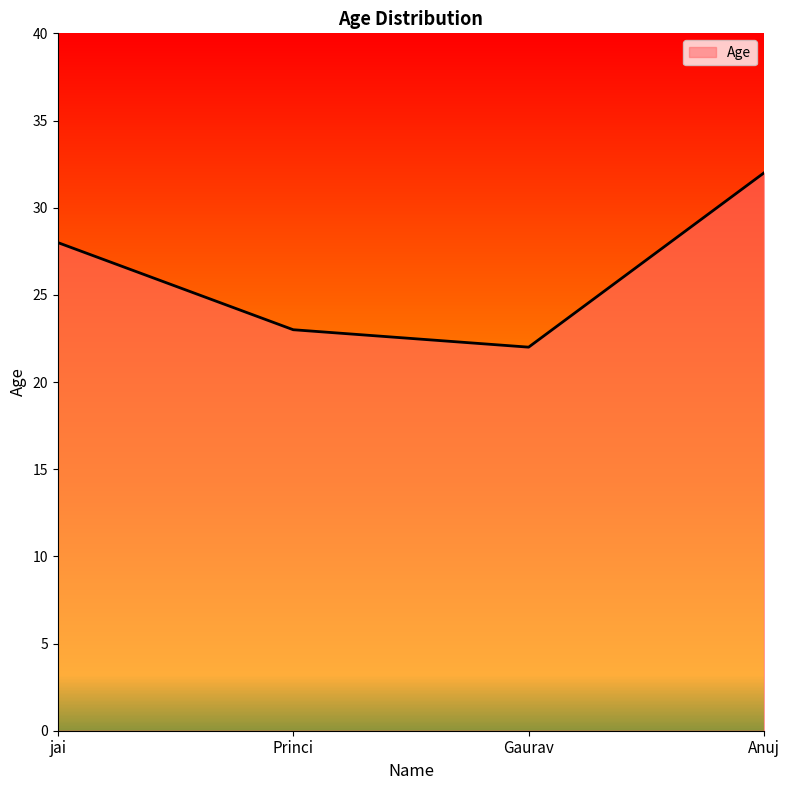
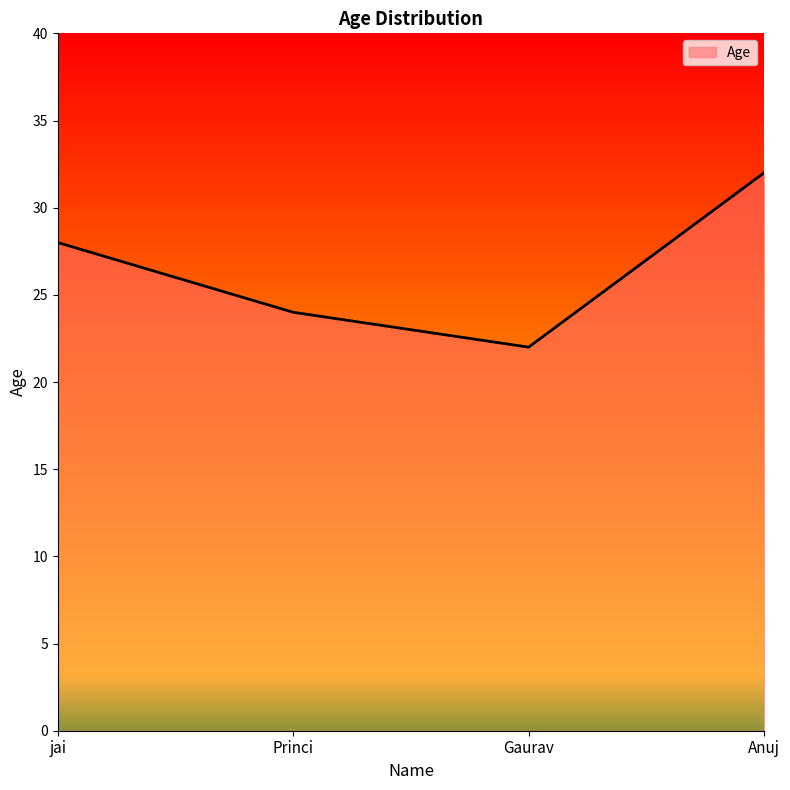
Princi: 23 -> 24
